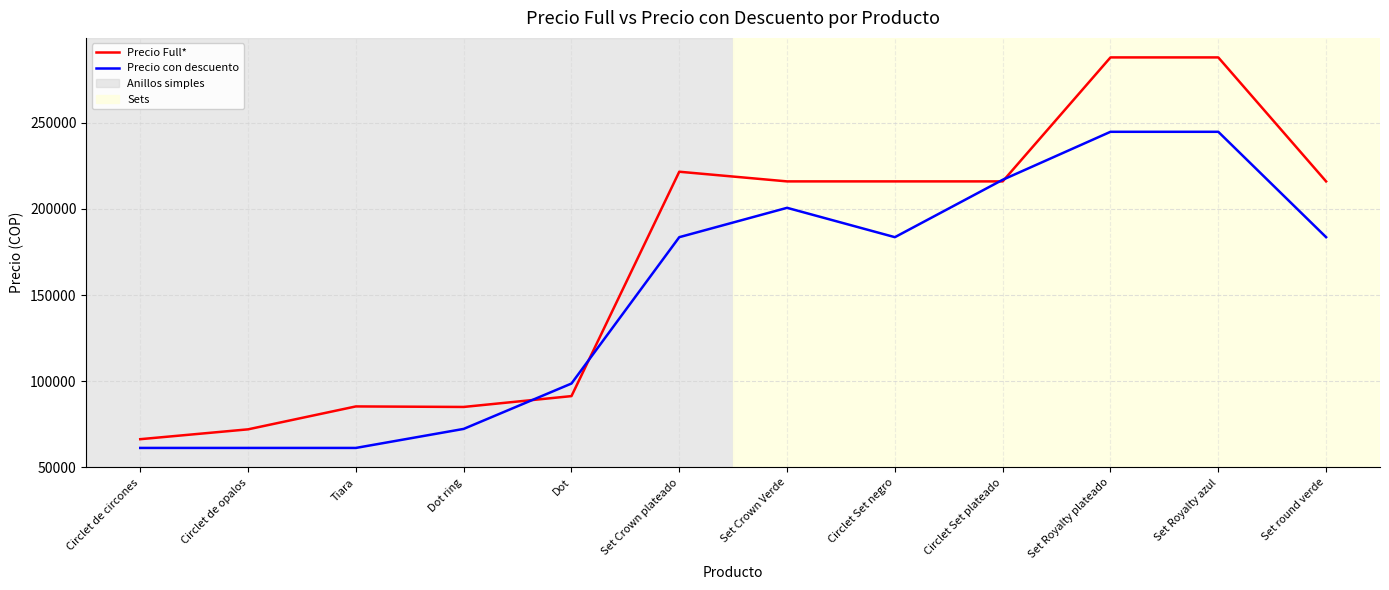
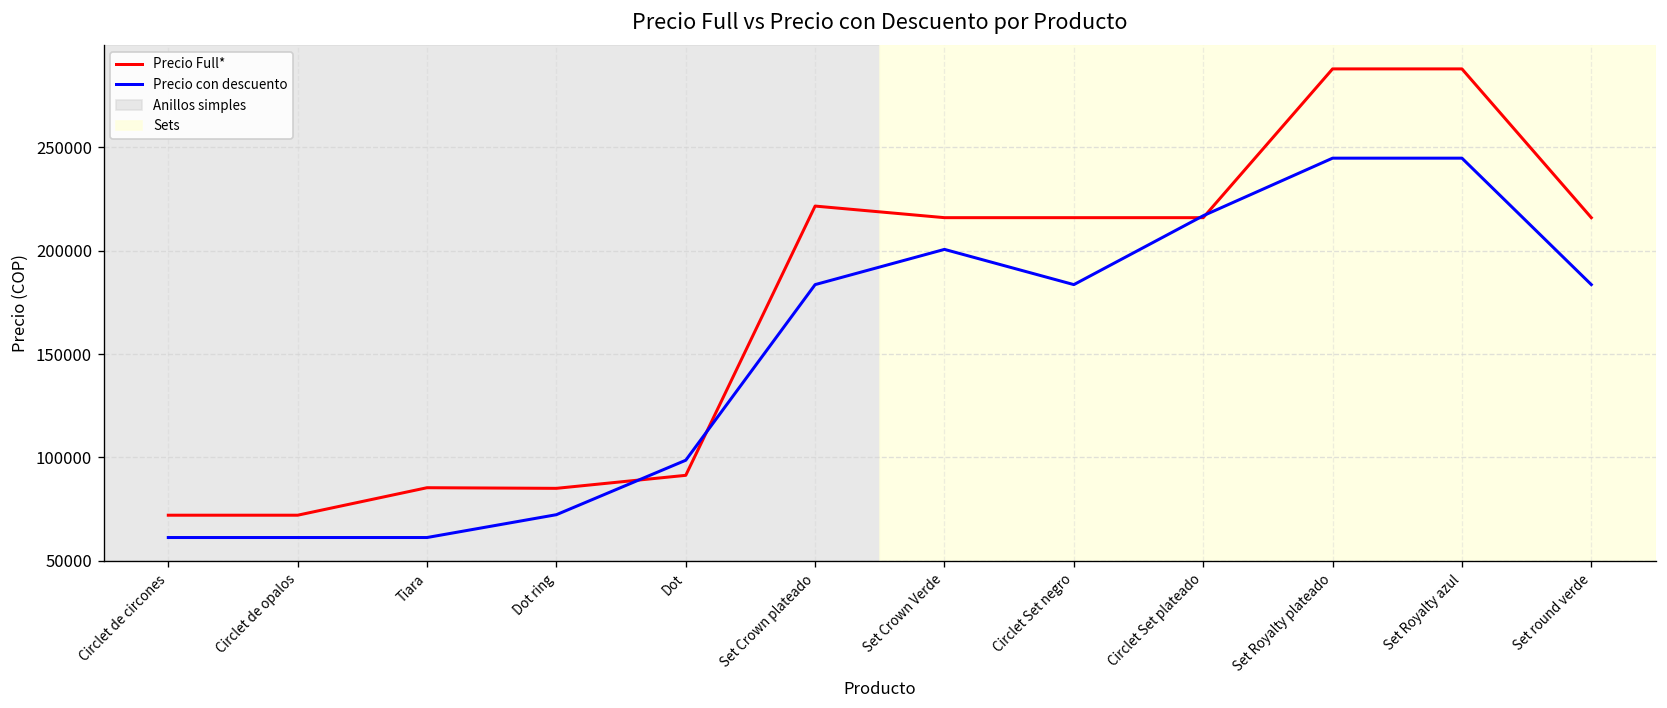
Precio Full*, Circlet de circones: 66000 -> 72000
